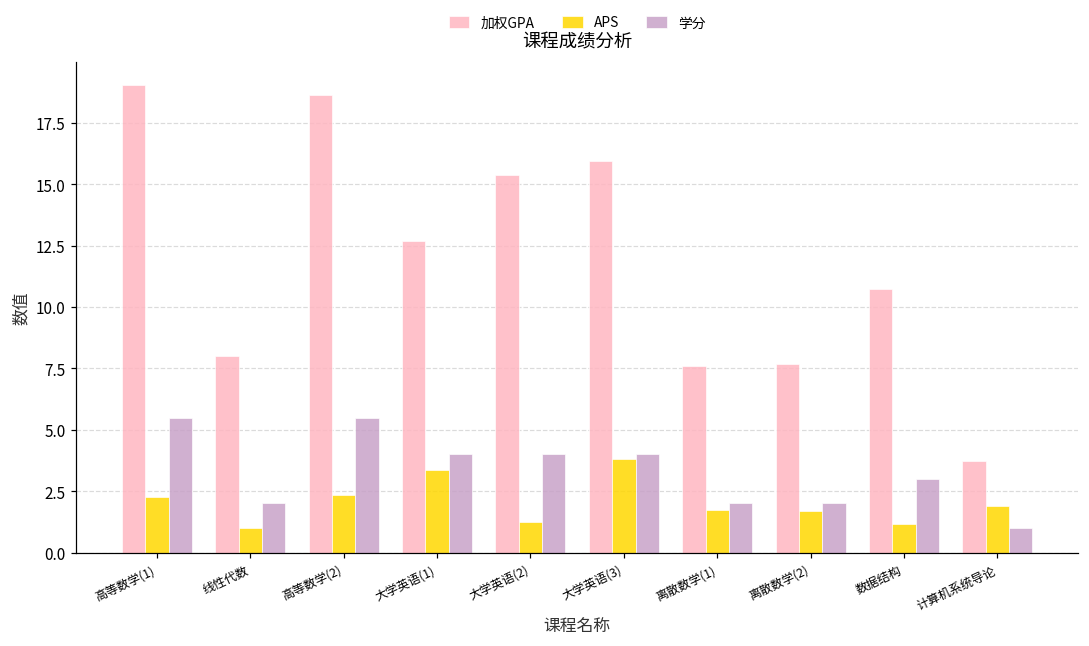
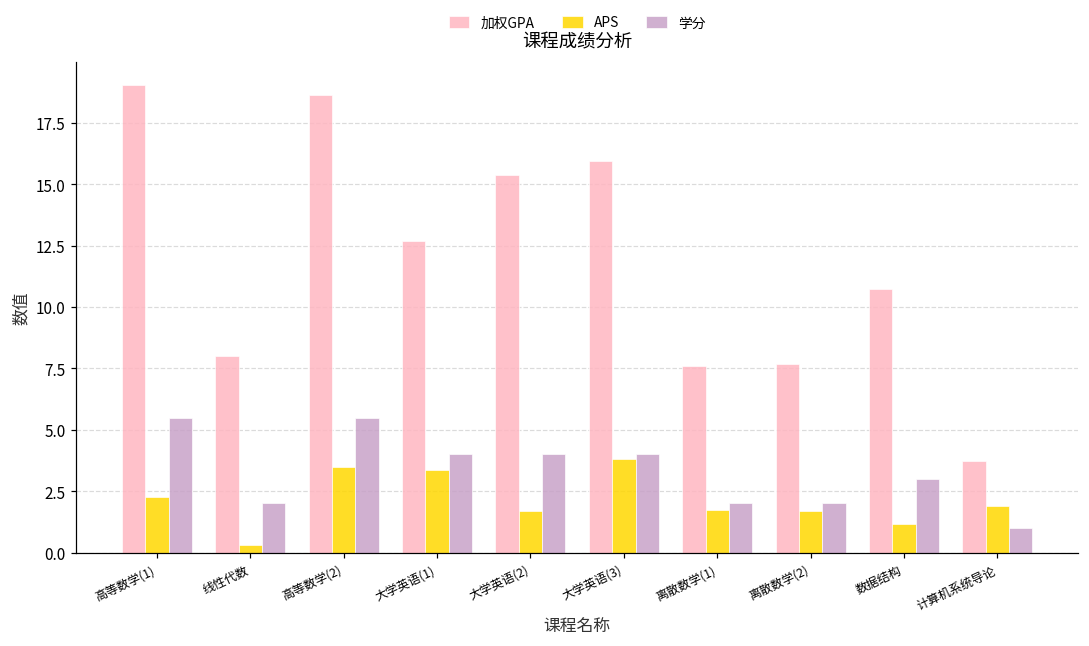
APS, 线性代数: 1.0 -> 0.3
APS, 高等数学(2): 2.4 -> 3.5
APS, 大学英语(2): 1.2 -> 1.7
